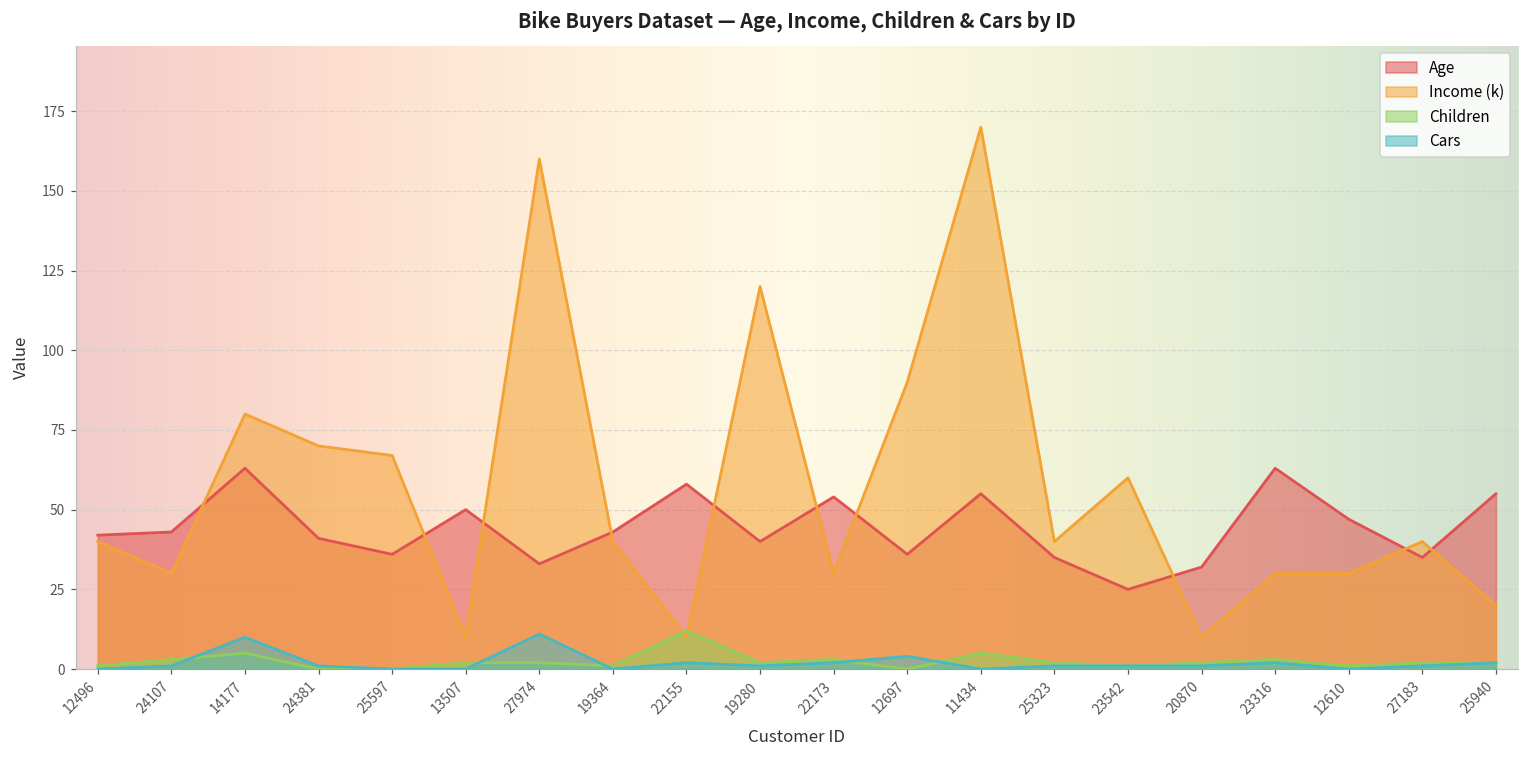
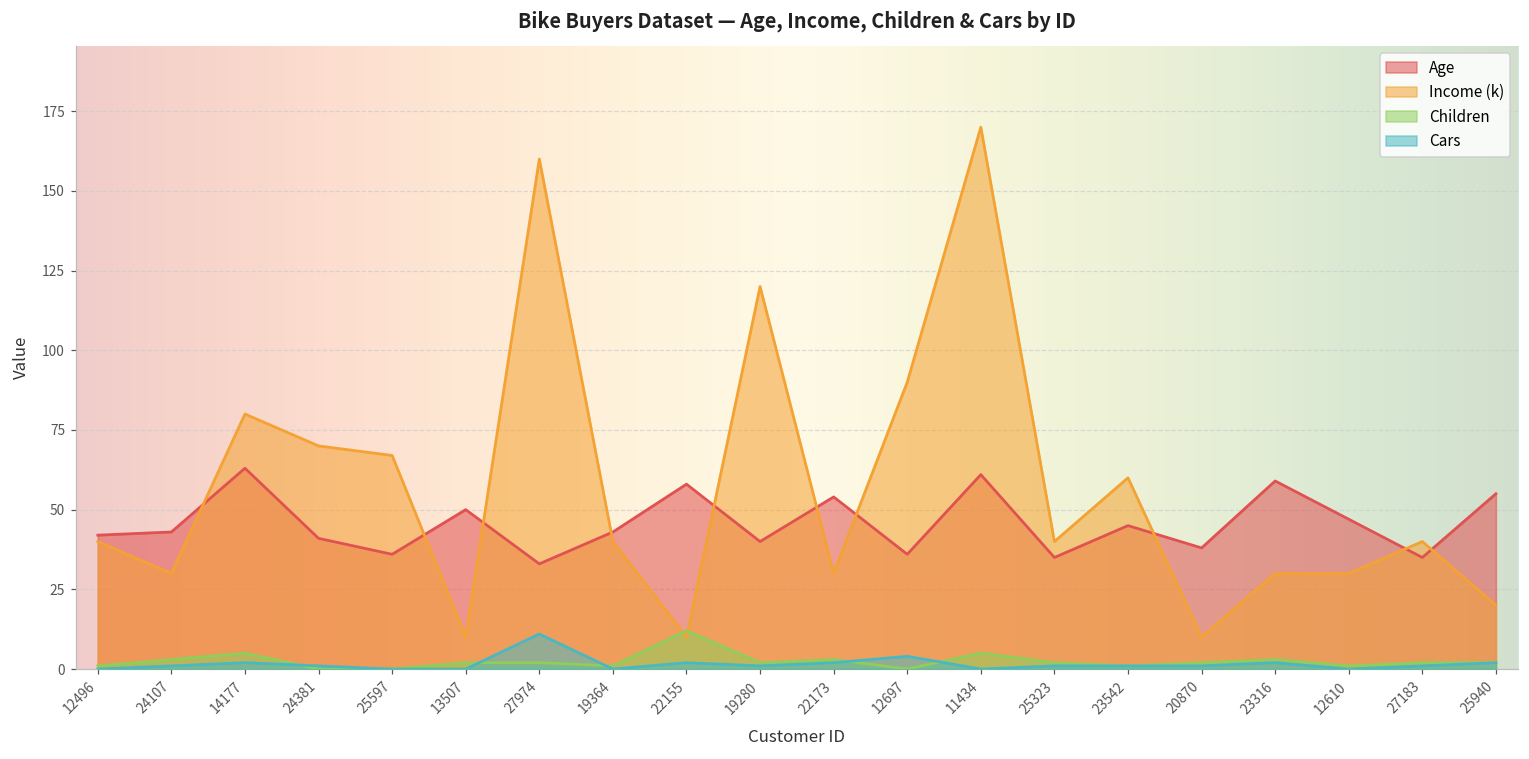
Cars, 14177: 10 -> 2
Age, 11434: 55 -> 61
Age, 23542: 25 -> 45
Age, 20870: 32 -> 38
Age, 23316: 63 -> 59
